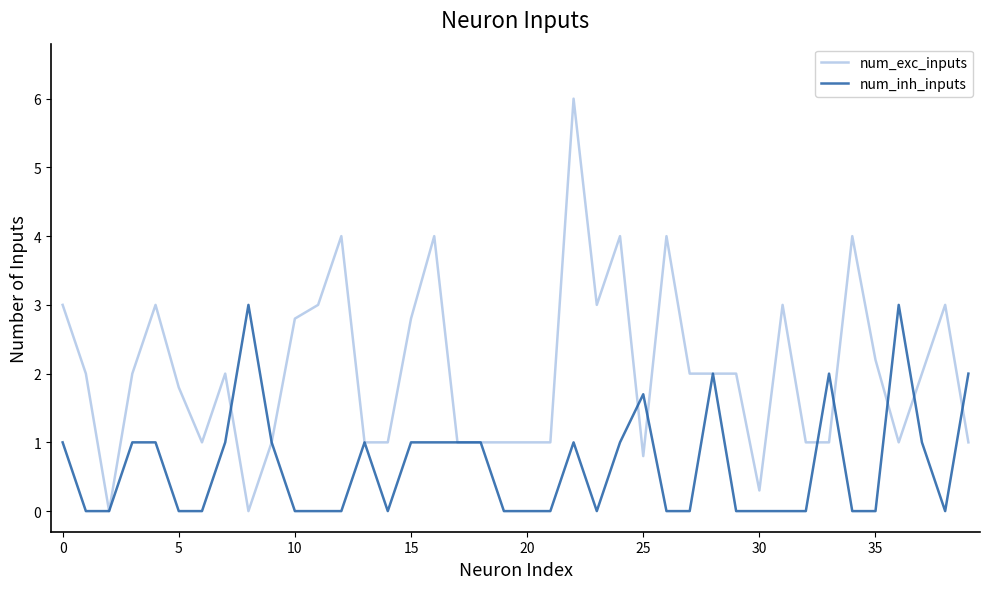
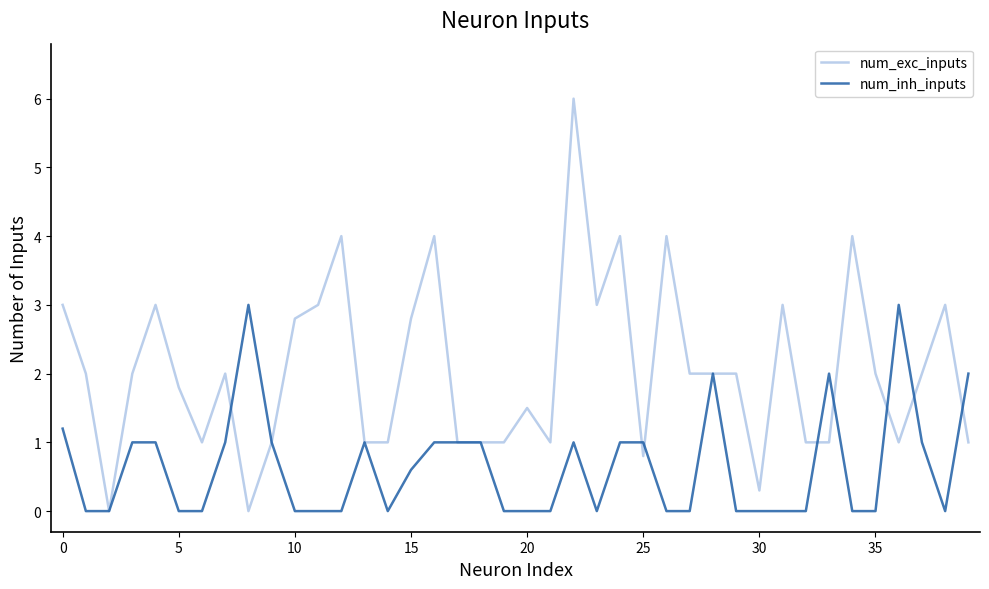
num_inh_inputs, 0: 1.0 -> 1.2
num_inh_inputs, 15: 1.0 -> 0.6
num_exc_inputs, 20: 1.0 -> 1.5
num_inh_inputs, 25: 1.7 -> 1.0
num_exc_inputs, 35: 2.2 -> 2.0
